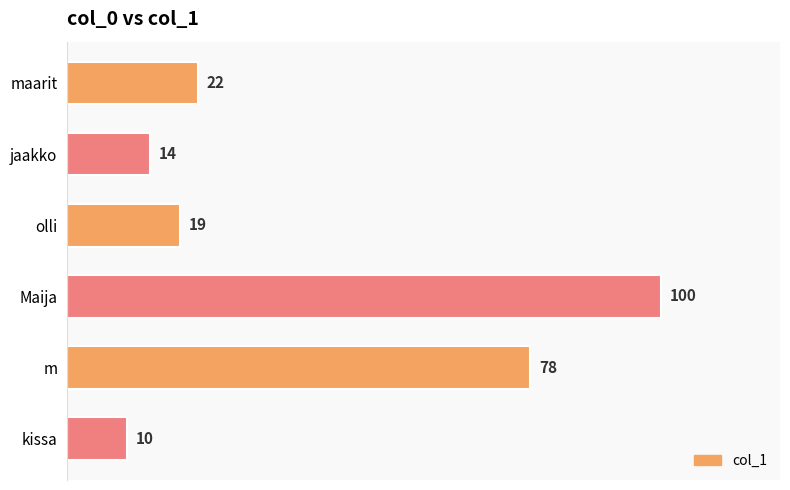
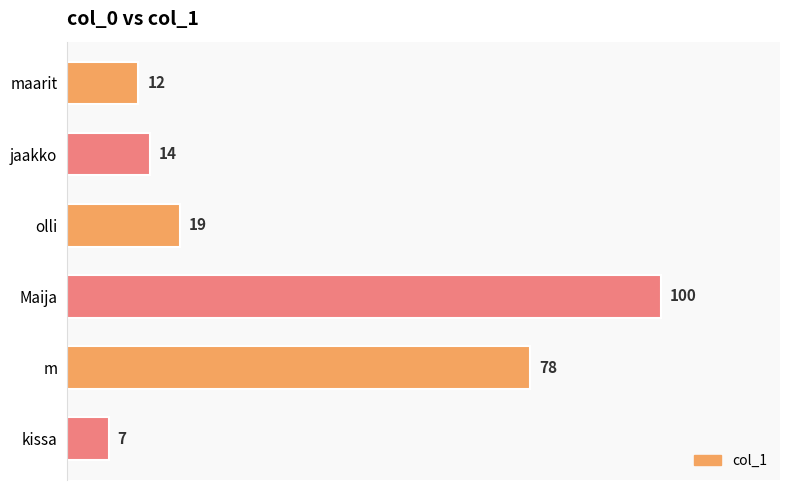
maarit: 22 -> 12
kissa: 10 -> 7
